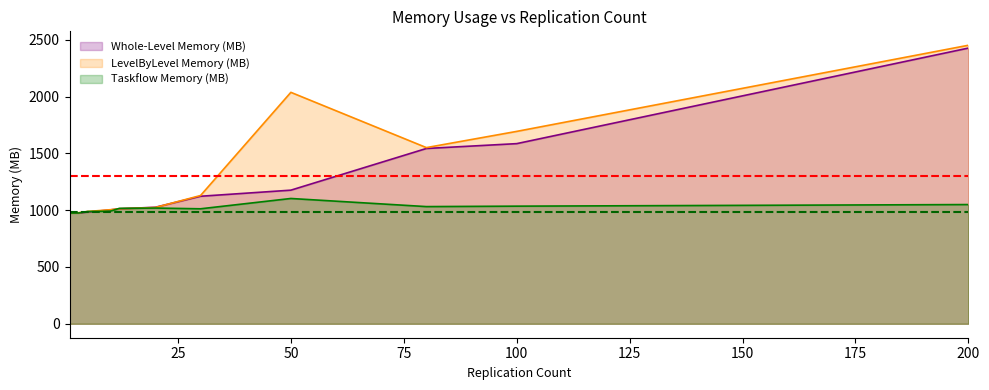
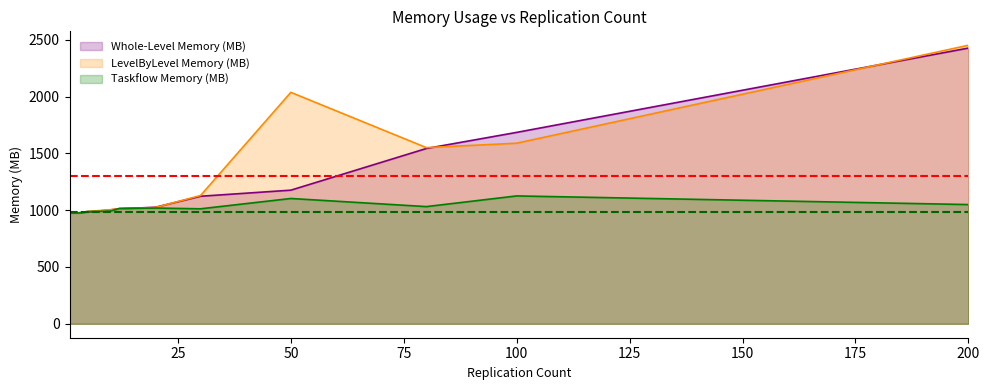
Whole-Level Memory (MB), 100: 1590 -> 1680
LevelByLevel Memory (MB), 100: 1690 -> 1590
Taskflow Memory (MB), 100: 1040 -> 1130
